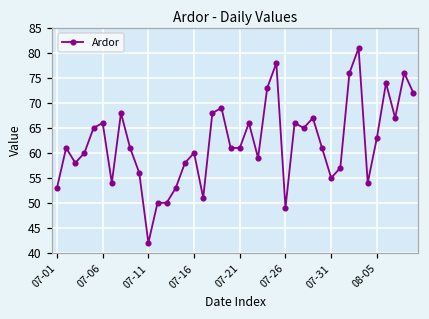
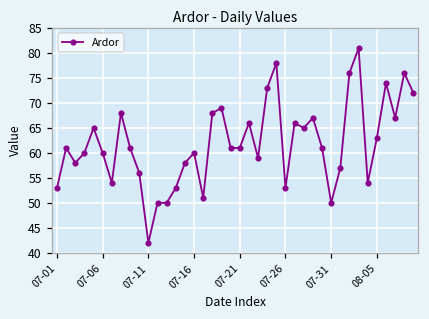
07-06: 66 -> 60
07-26: 49 -> 53
07-31: 55 -> 50
